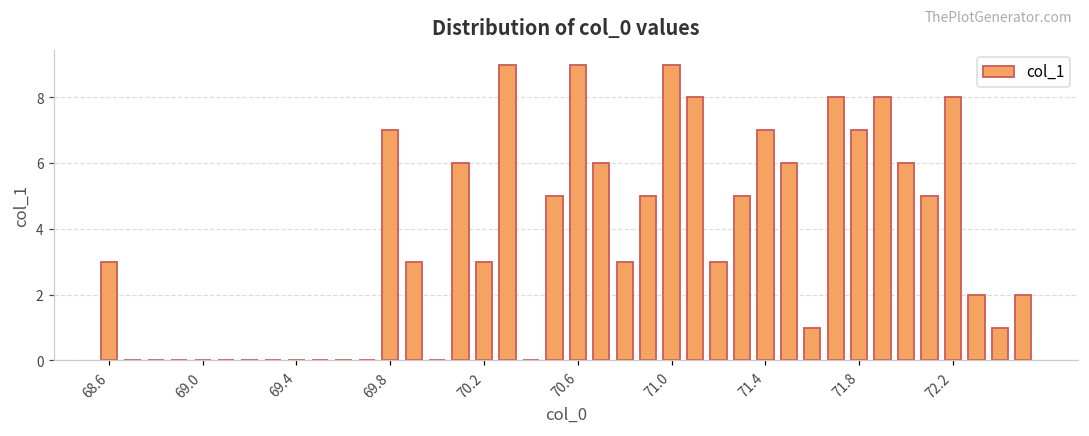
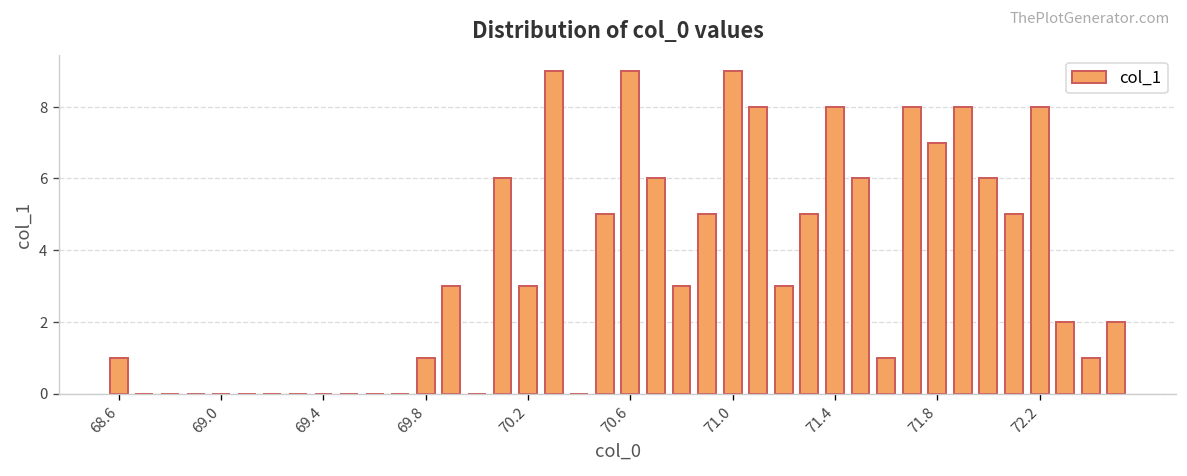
68.6: 3 -> 1
69.8: 7 -> 1
71.4: 7 -> 8
